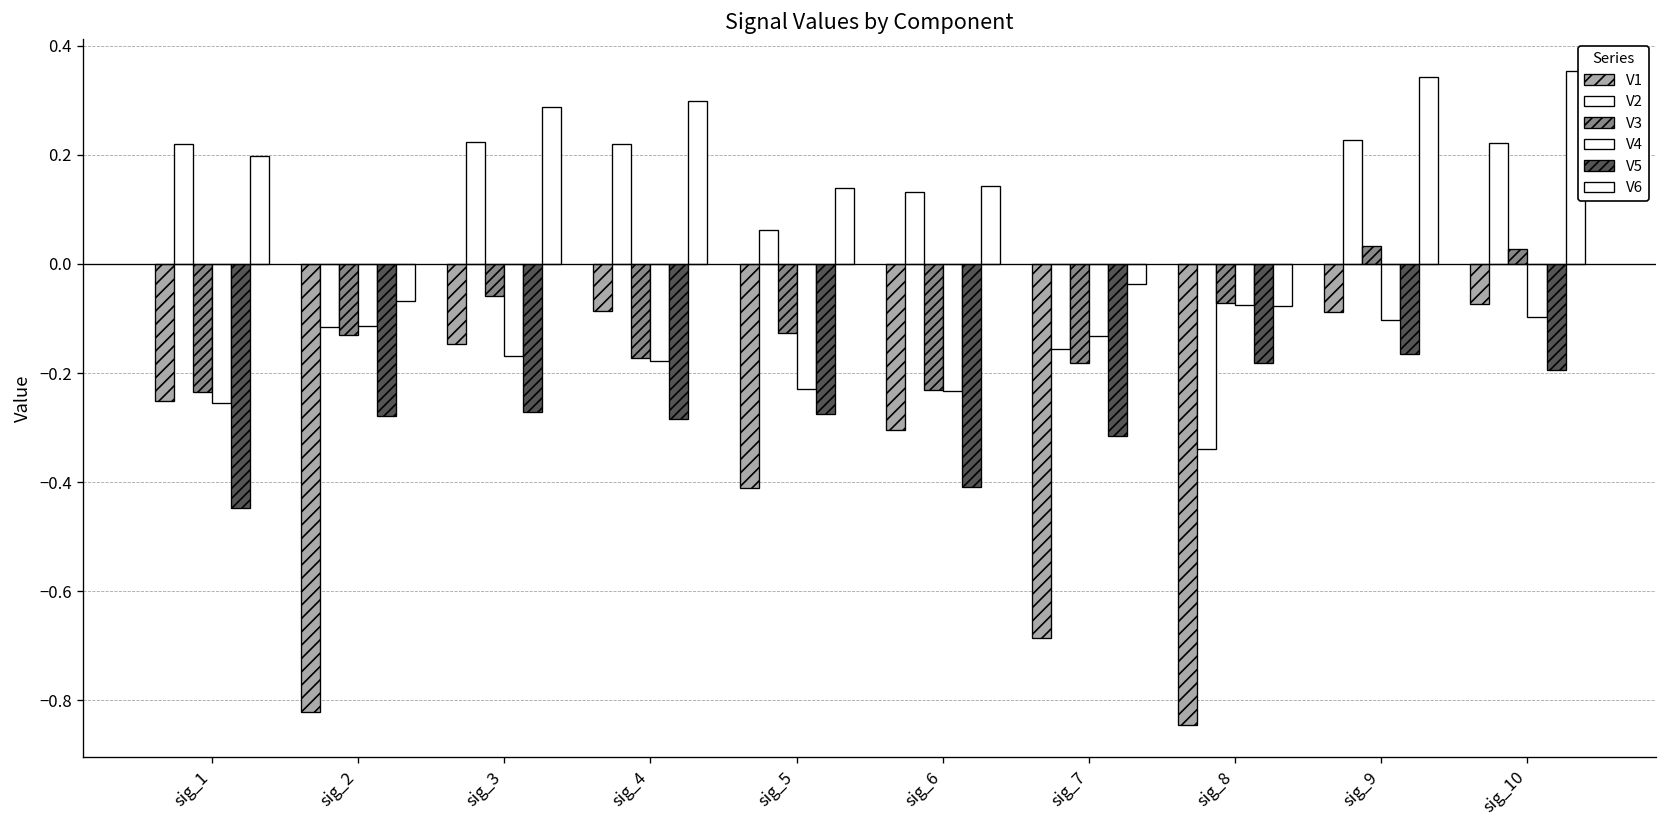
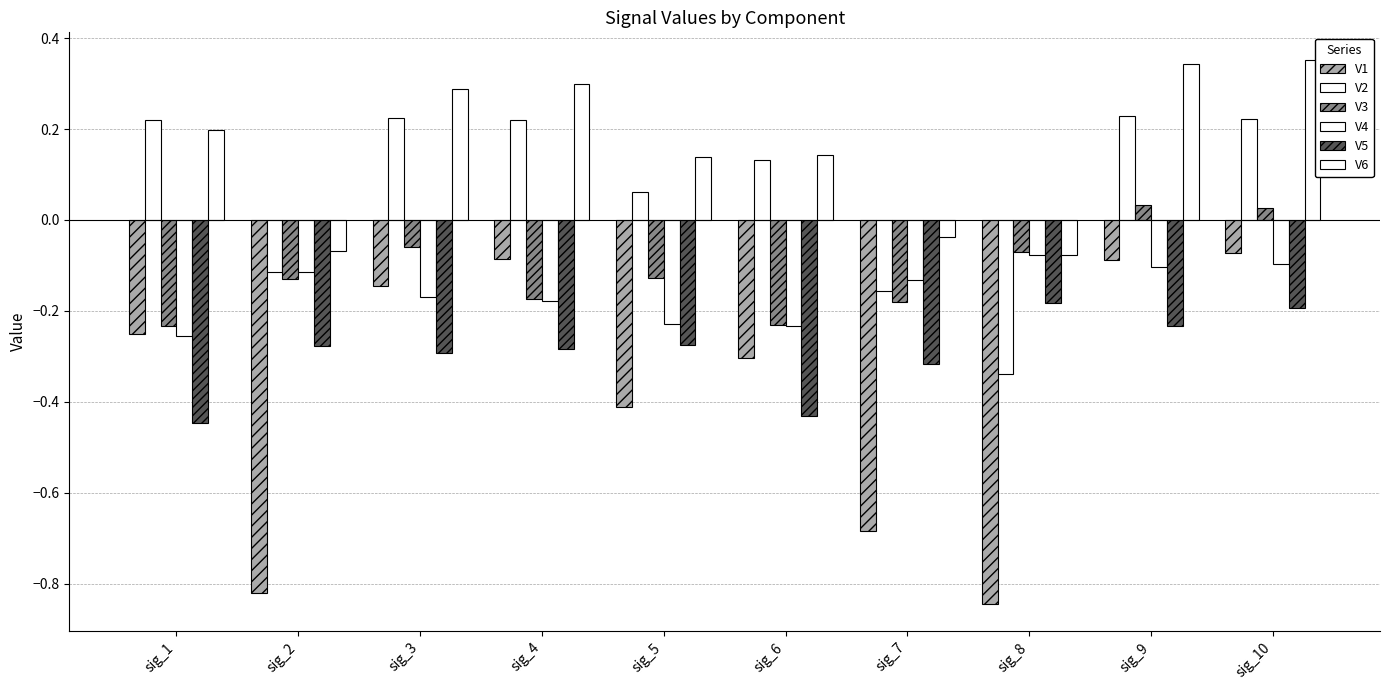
V5, sig_3: -0.27 -> -0.29
V5, sig_6: -0.41 -> -0.43
V5, sig_9: -0.16 -> -0.23
